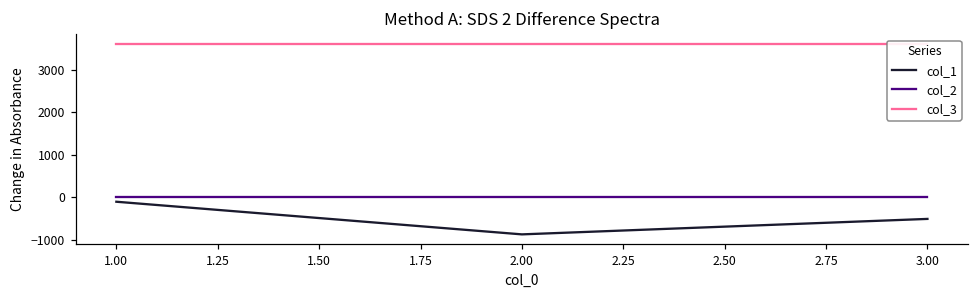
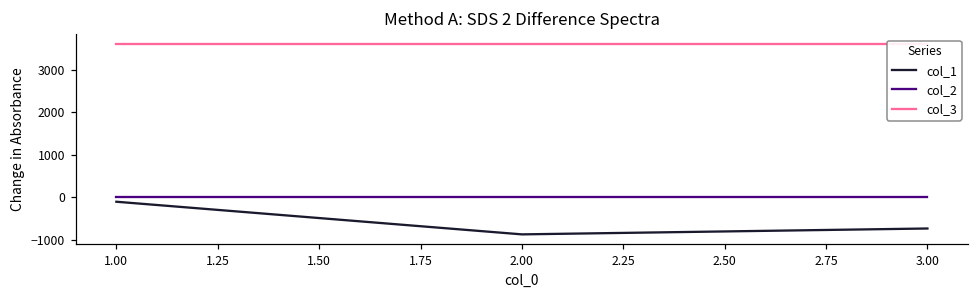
col_1, 3.00: -500 -> -700
